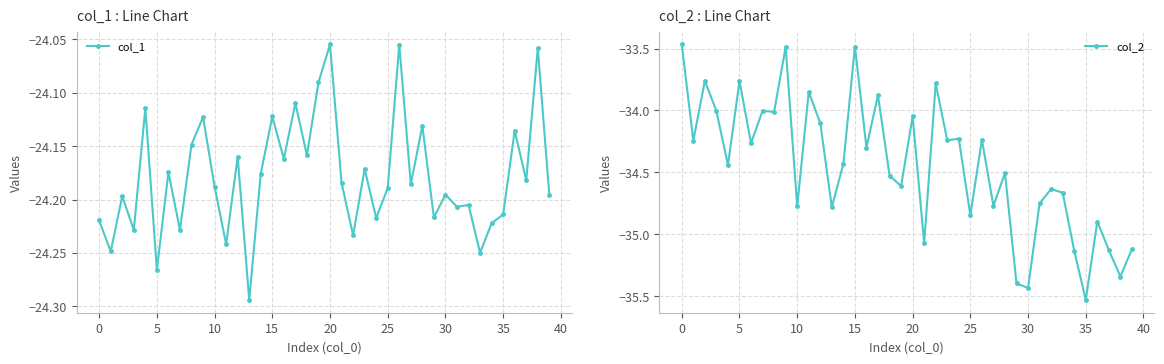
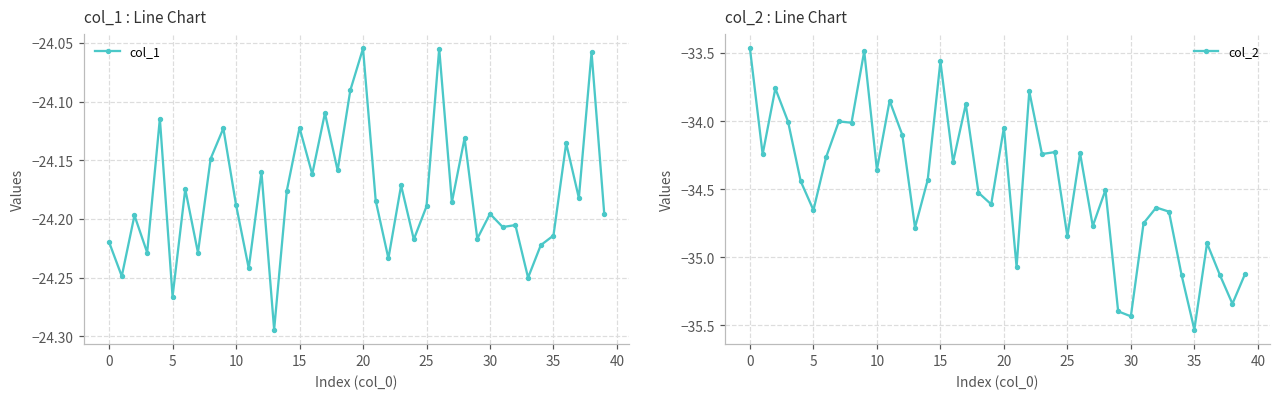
col_2 : Line Chart, 5: -33.76 -> -34.65
col_2 : Line Chart, 10: -34.77 -> -34.36
col_2 : Line Chart, 15: -33.48 -> -33.56
